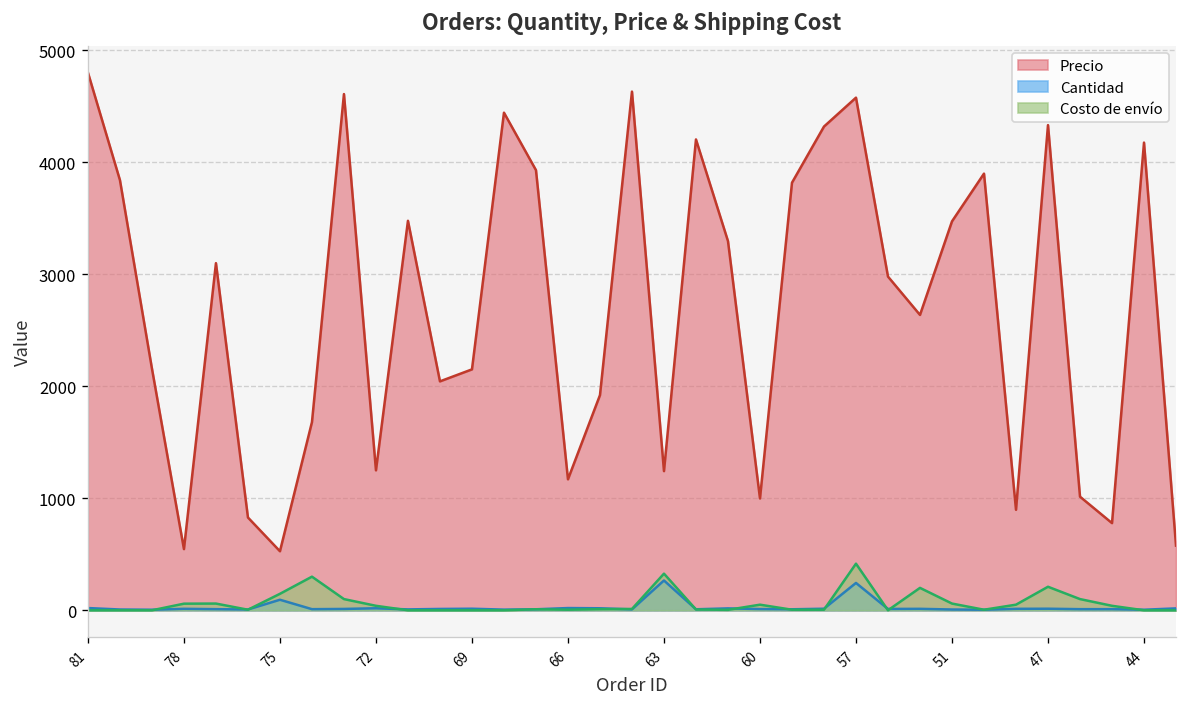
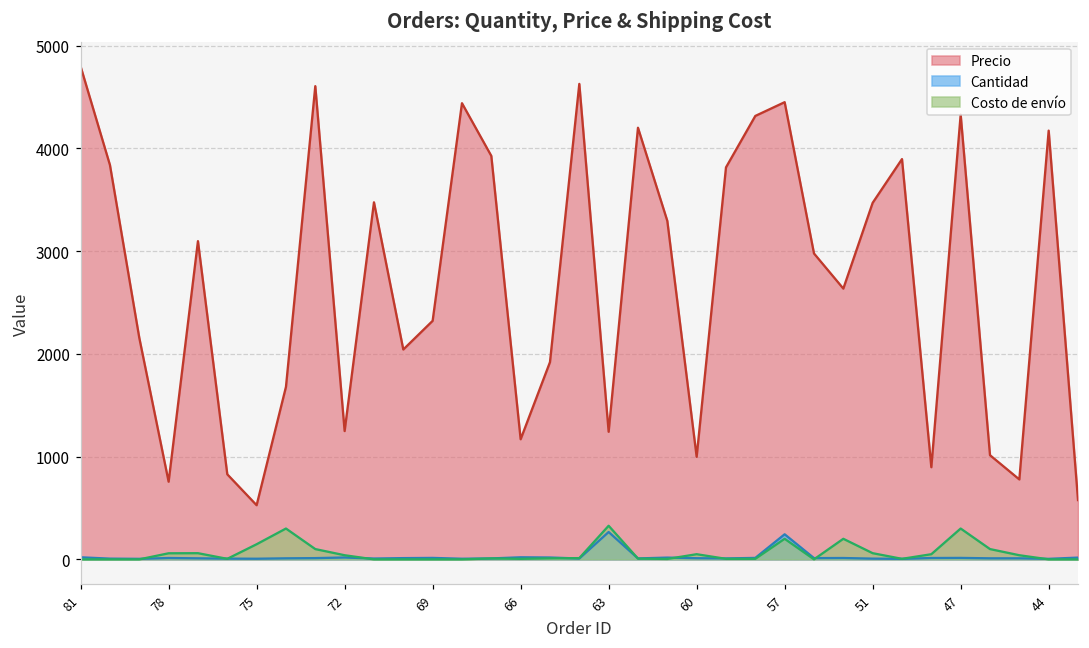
Precio, 78: 500 -> 800
Cantidad, 75: 100 -> 0
Precio, 69: 2200 -> 2300
Precio, 57: 4600 -> 4500
Costo de envío, 57: 400 -> 200
Costo de envío, 47: 200 -> 300
